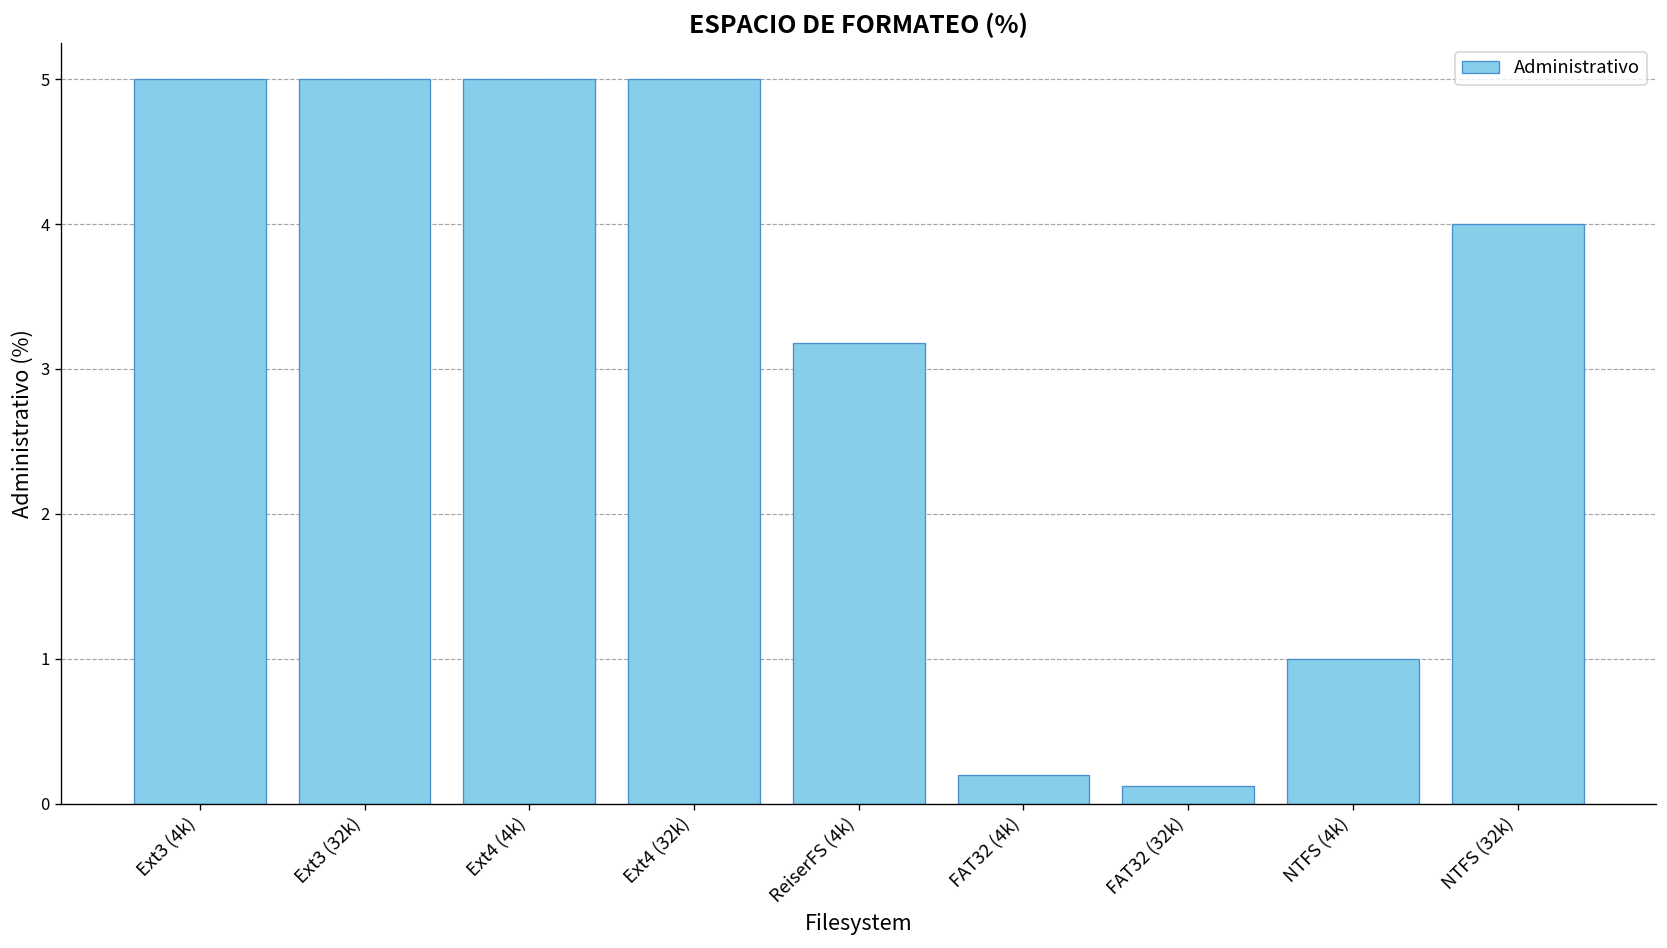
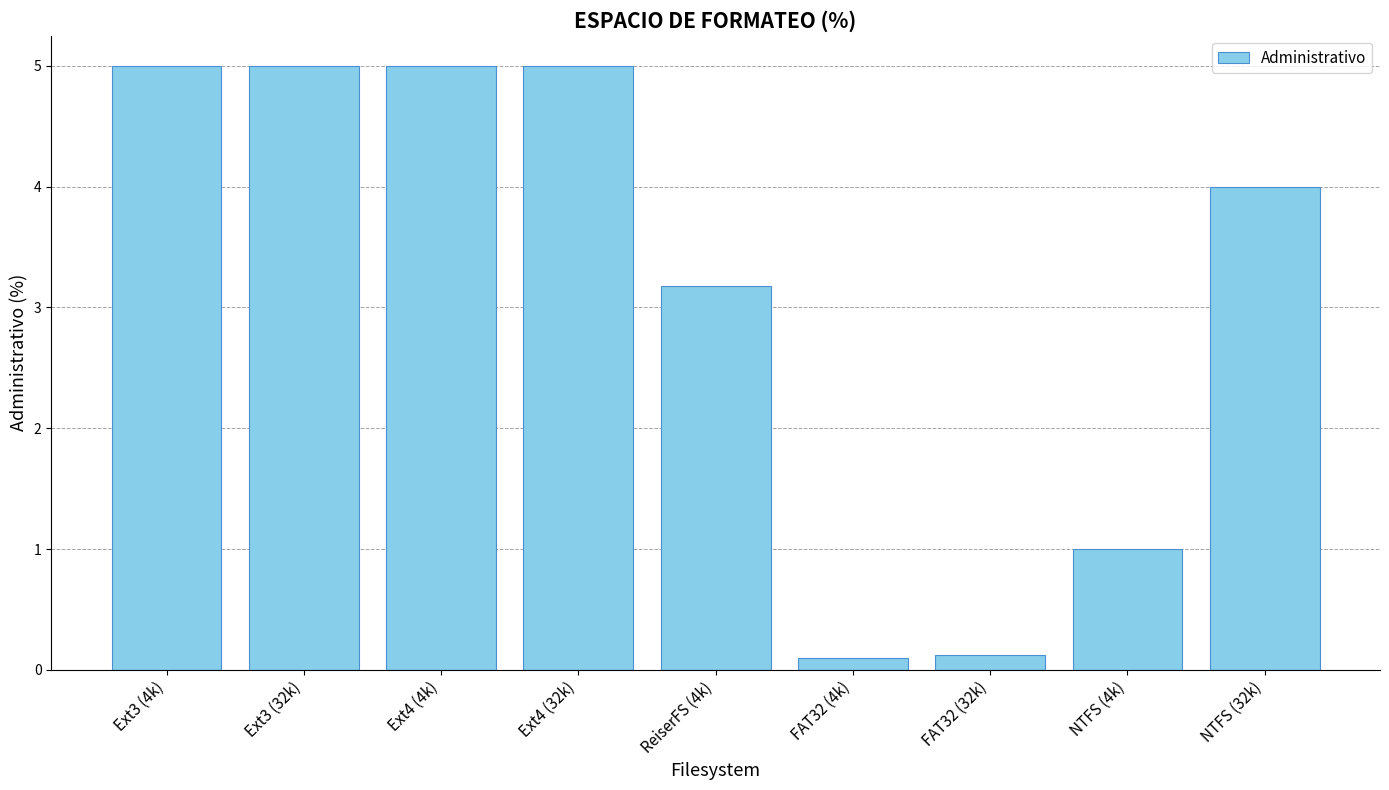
FAT32 (4k): 0.2 -> 0.1
